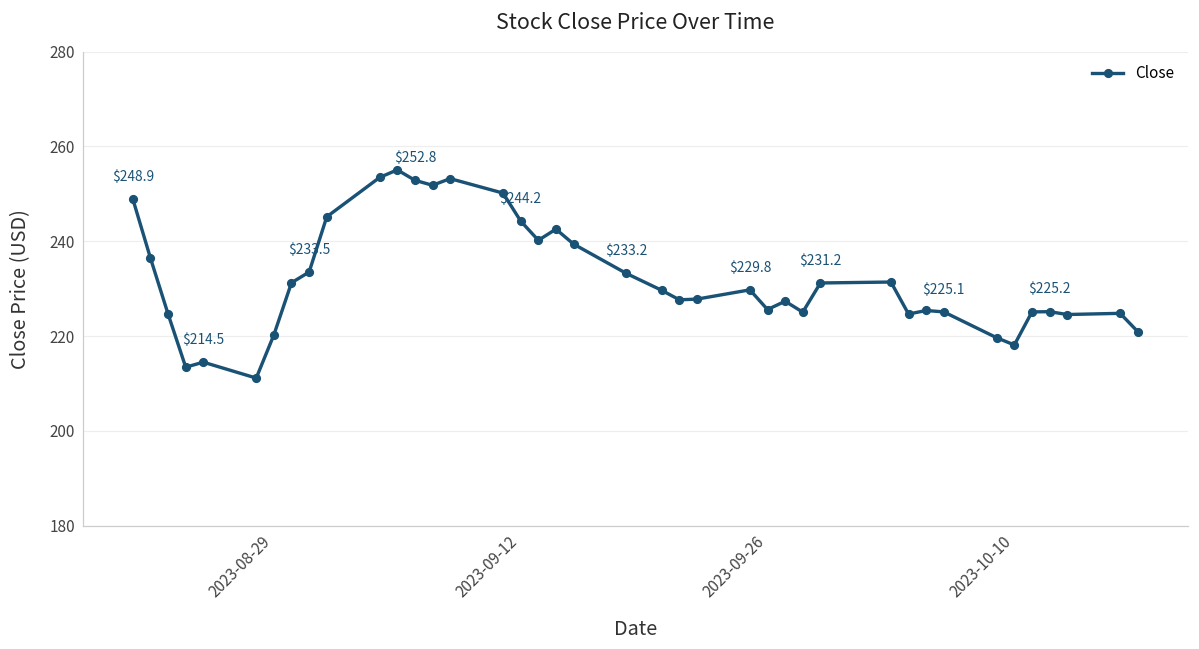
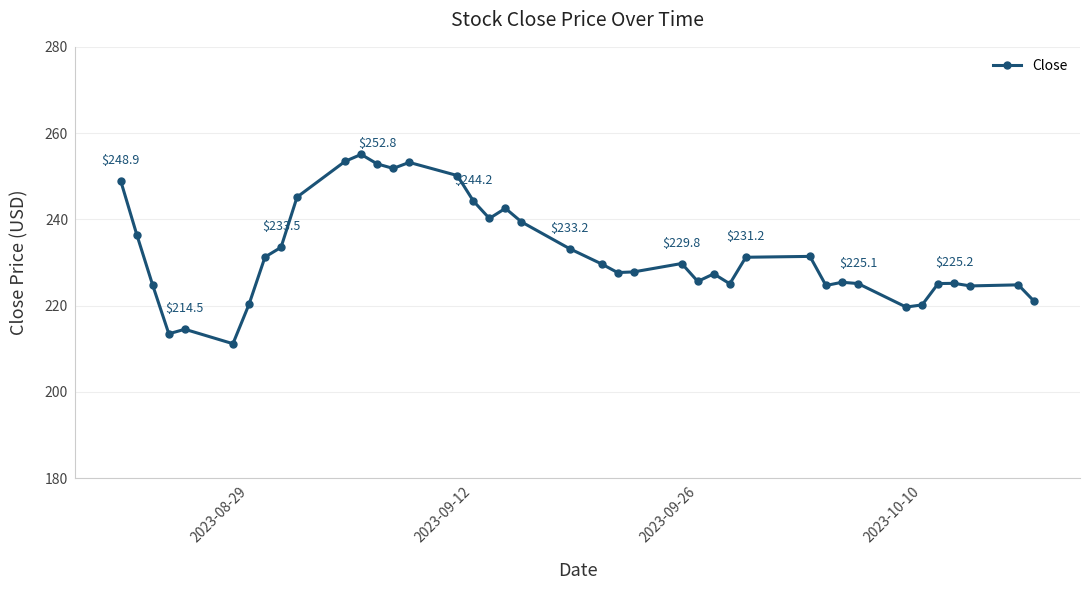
2023-10-10: 218 -> 220
